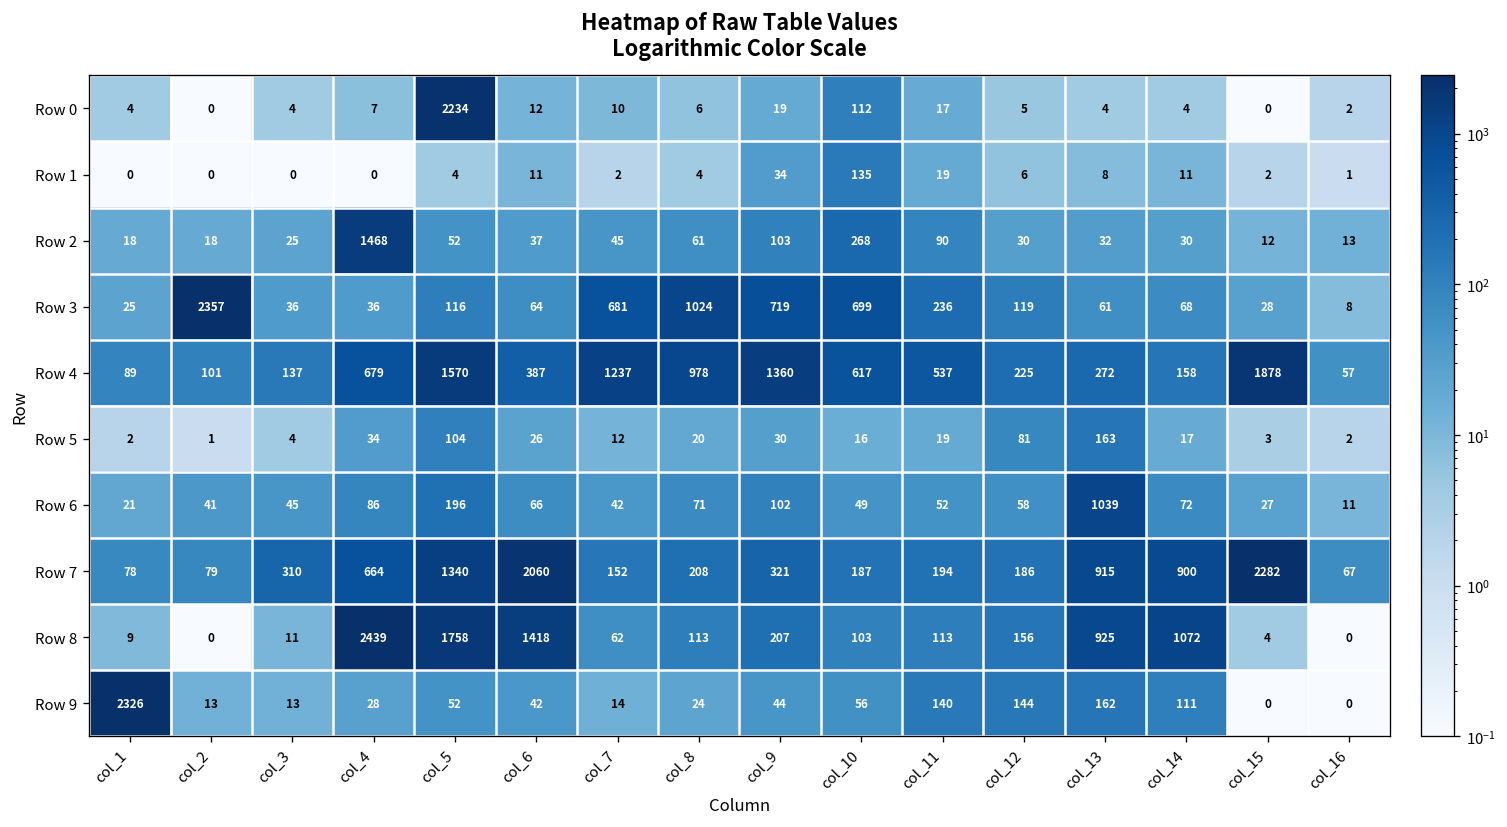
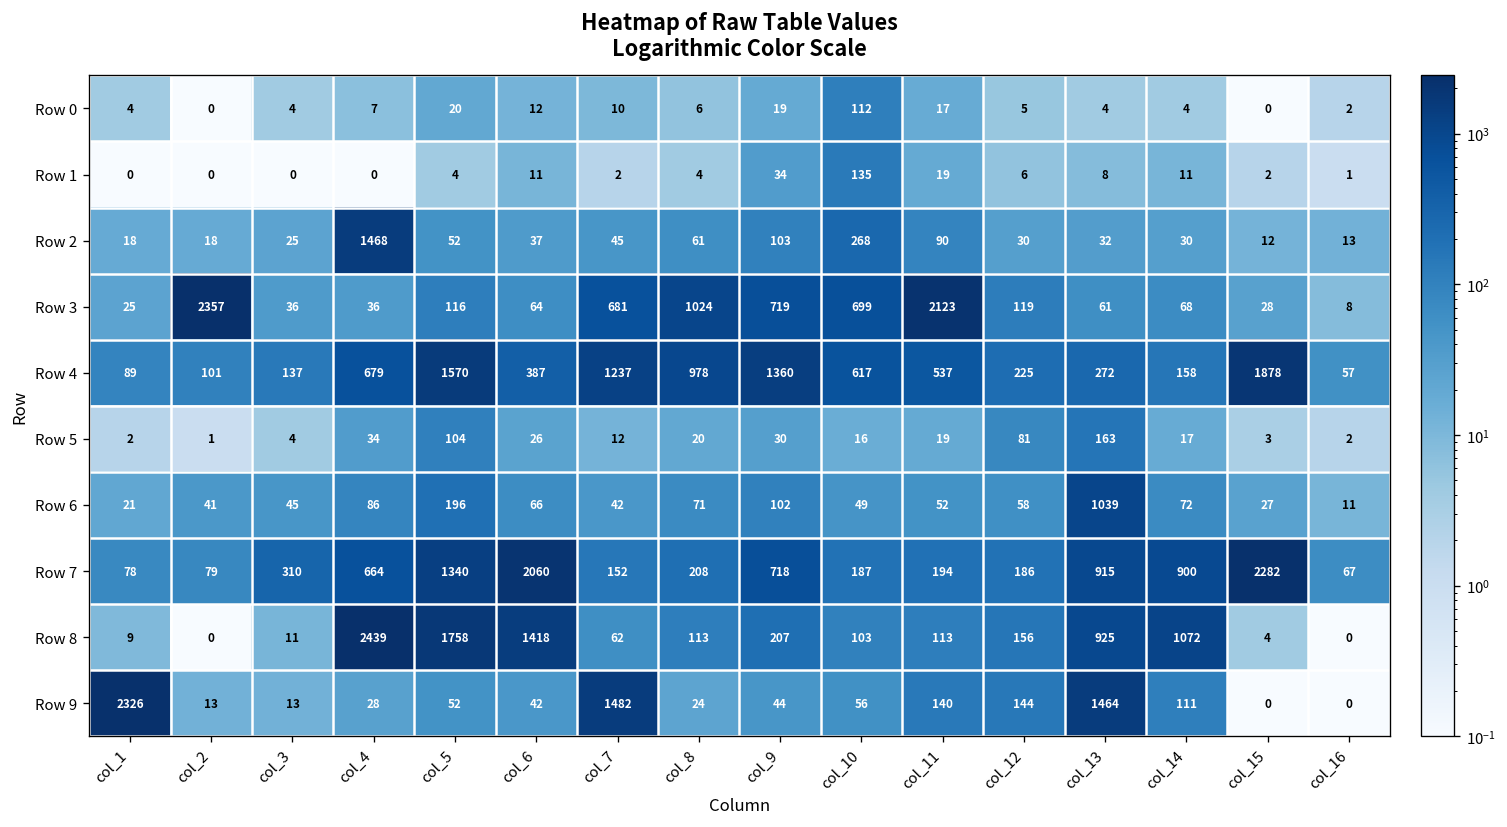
Row 0, col_5: 2234 -> 20
Row 3, col_11: 236 -> 2123
Row 7, col_9: 321 -> 718
Row 9, col_7: 14 -> 1482
Row 9, col_13: 162 -> 1464
